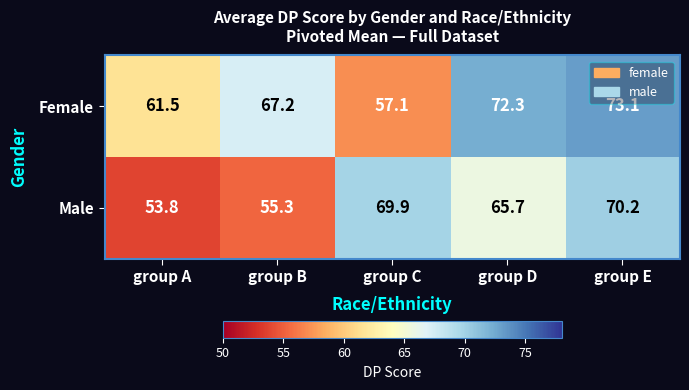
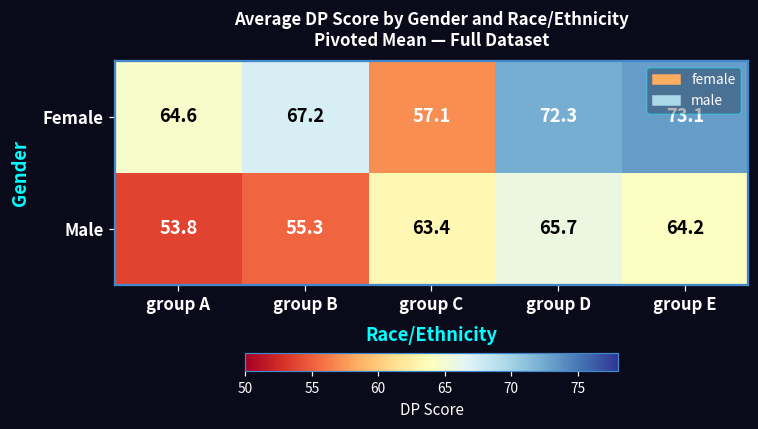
Female, group A: 61.5 -> 64.6
Male, group C: 69.9 -> 63.4
Male, group E: 70.2 -> 64.2
